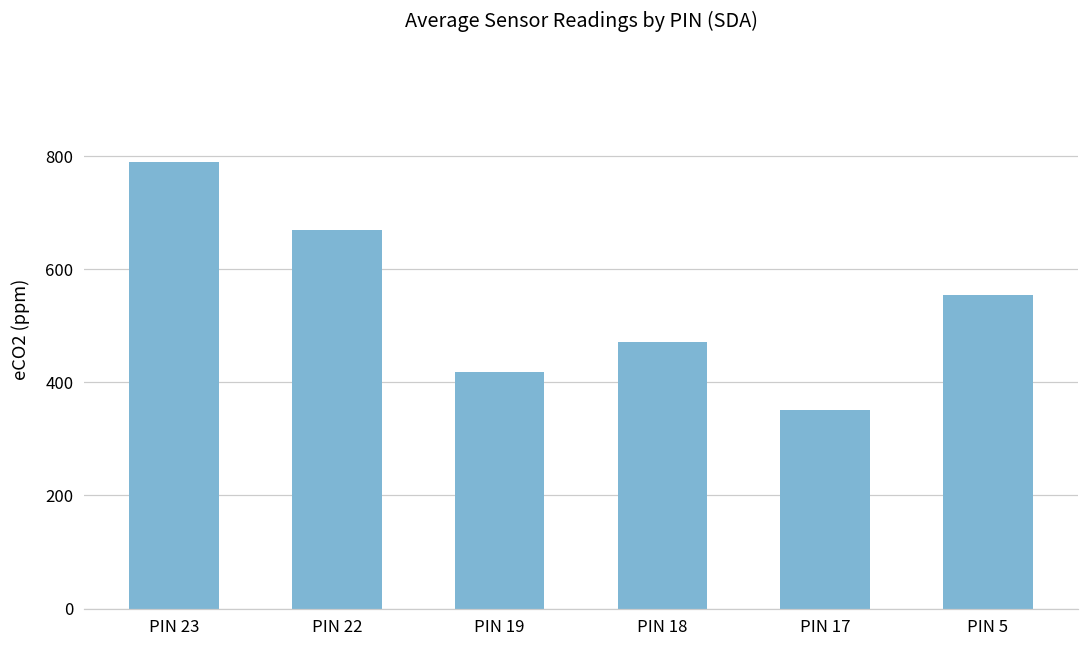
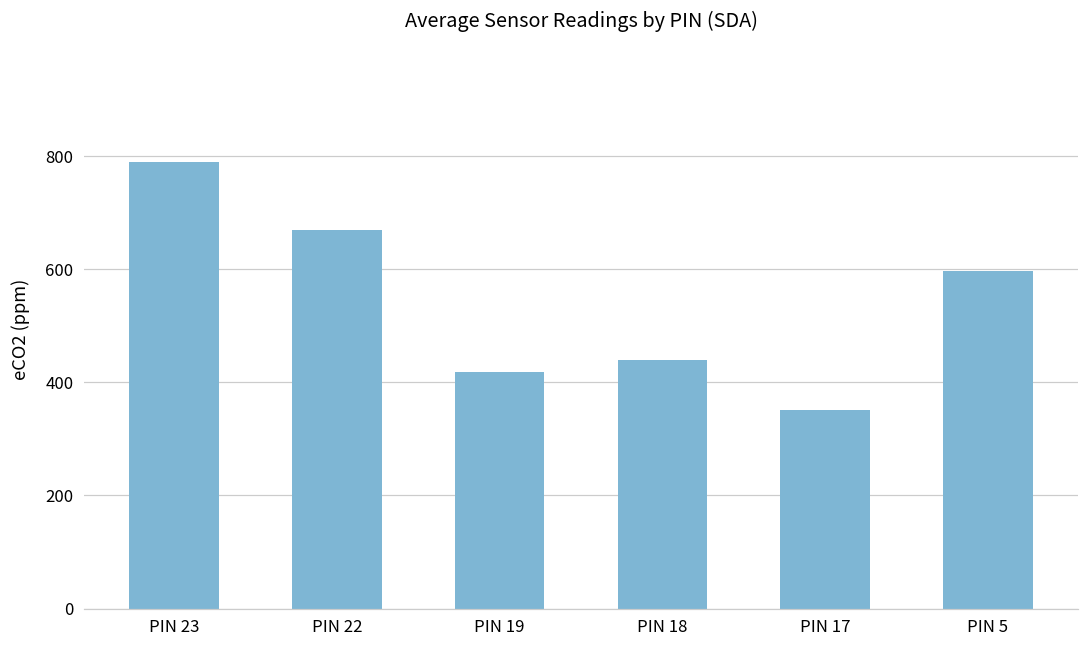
PIN 18: 470 -> 440
PIN 5: 560 -> 600
